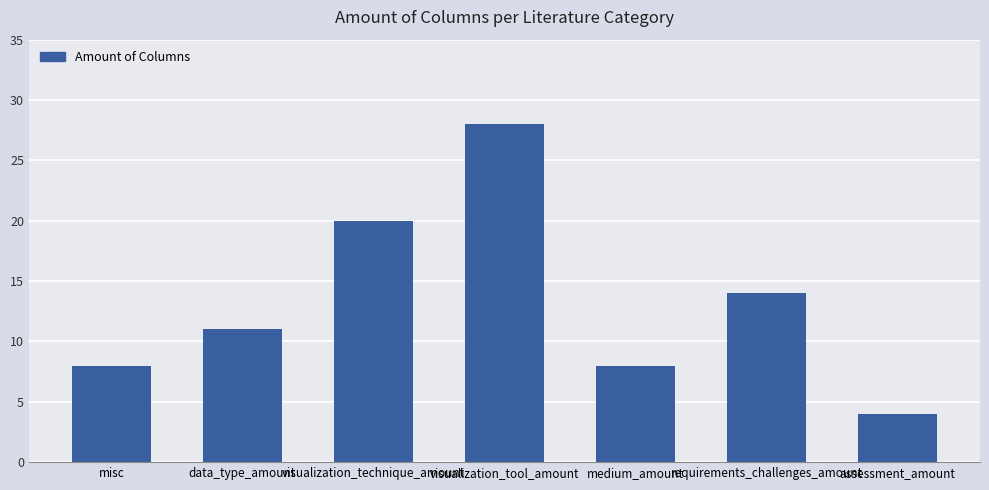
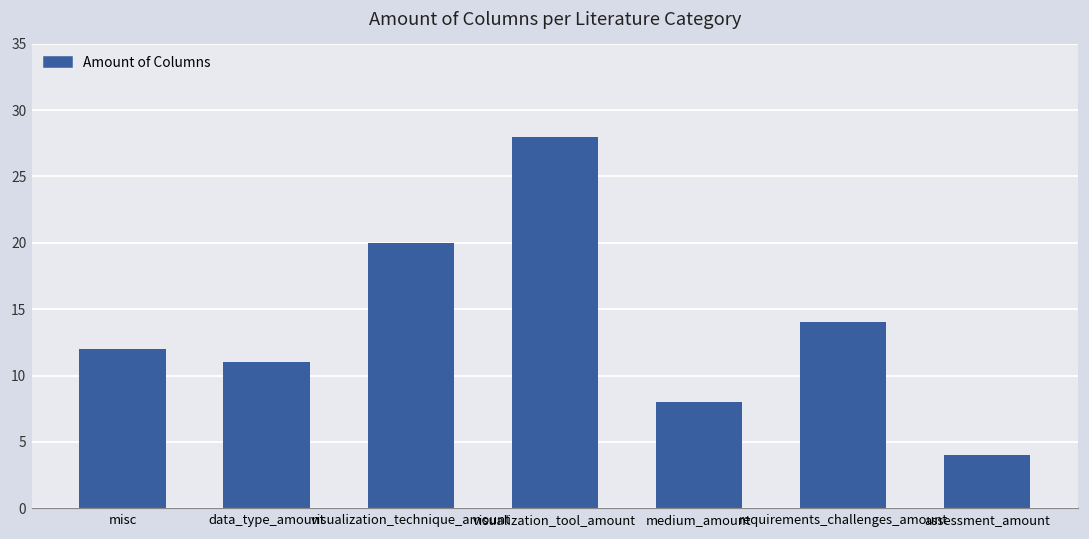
misc: 8 -> 12
